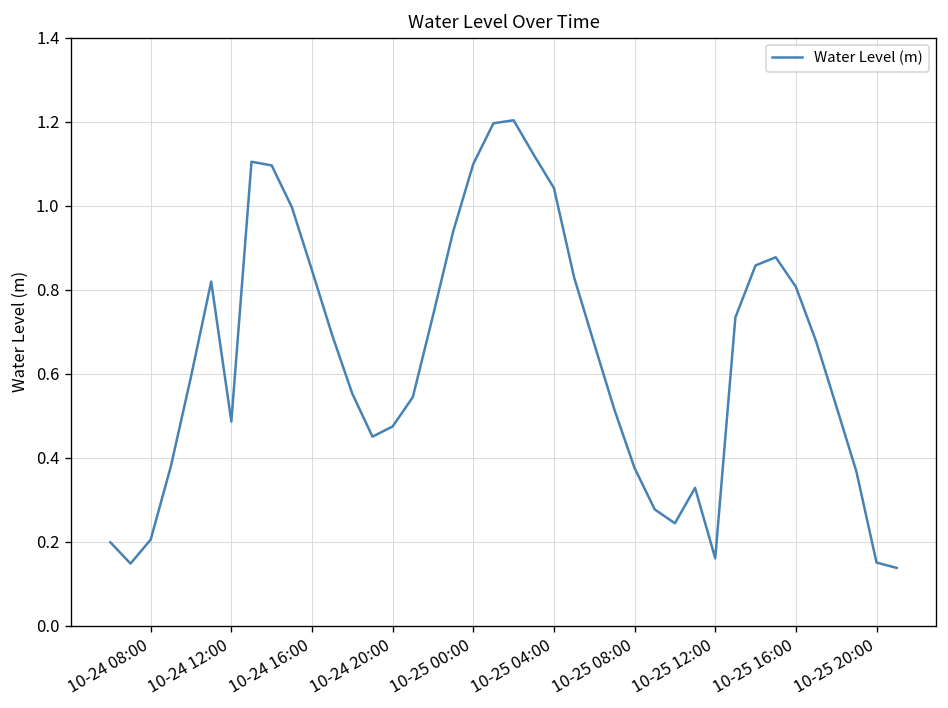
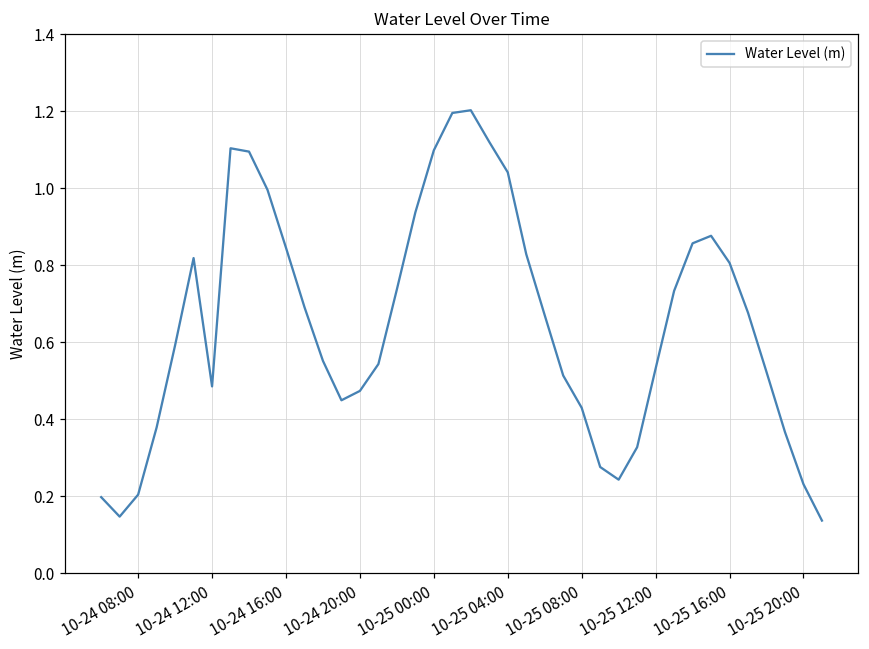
10-25 08:00: 0.38 -> 0.43
10-25 12:00: 0.16 -> 0.53
10-25 20:00: 0.15 -> 0.23
